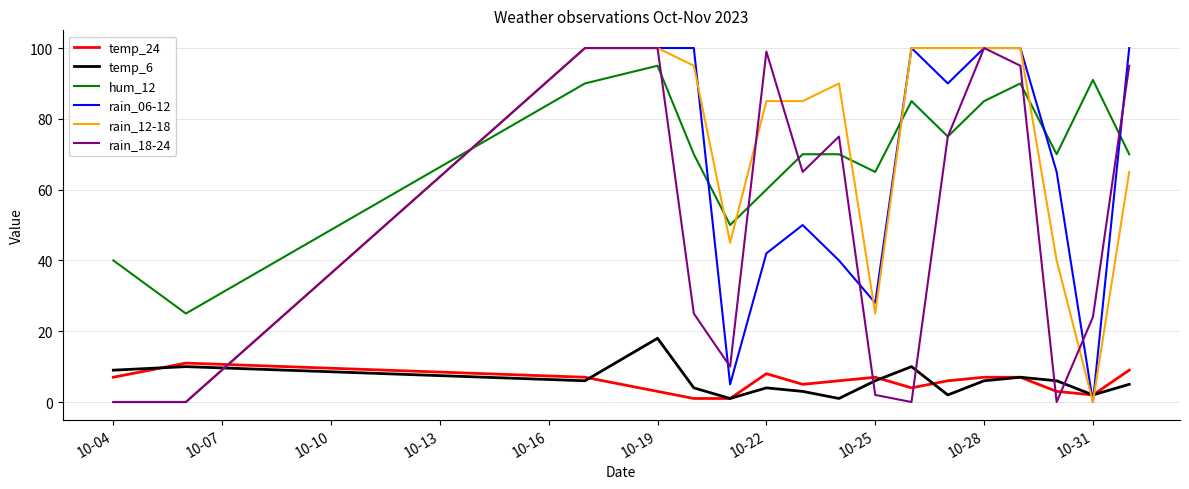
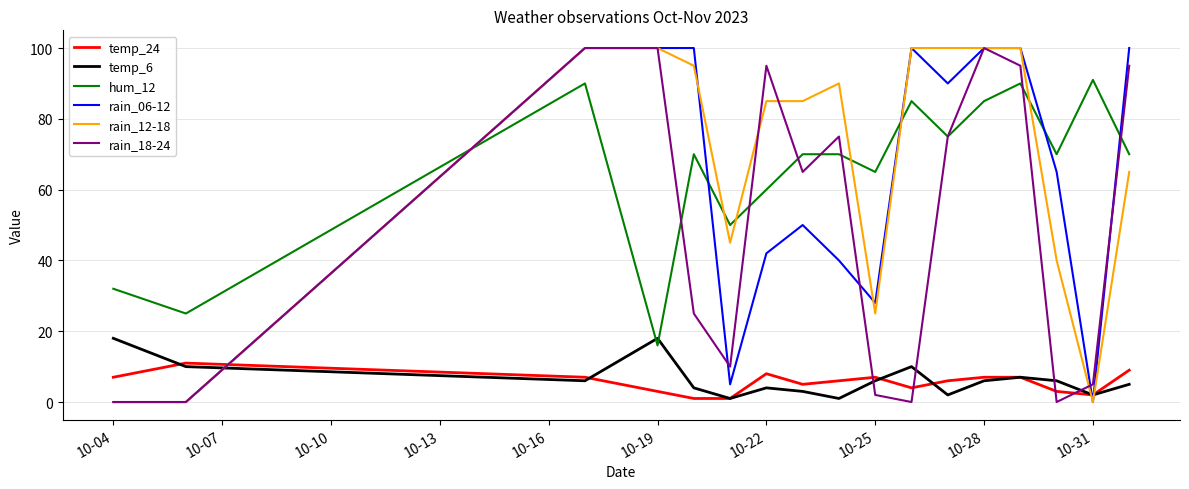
temp_6, 10-04: 9 -> 18
hum_12, 10-04: 40 -> 32
hum_12, 10-19: 95 -> 16
rain_18-24, 10-22: 99 -> 95
rain_18-24, 10-31: 24 -> 5
